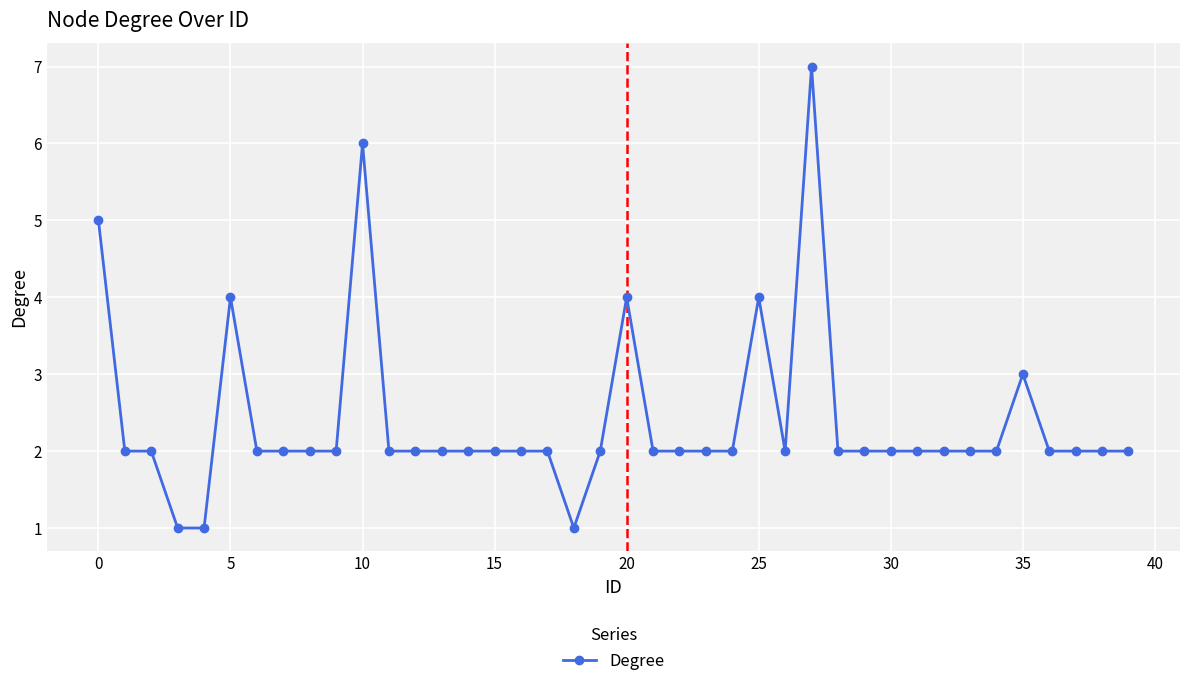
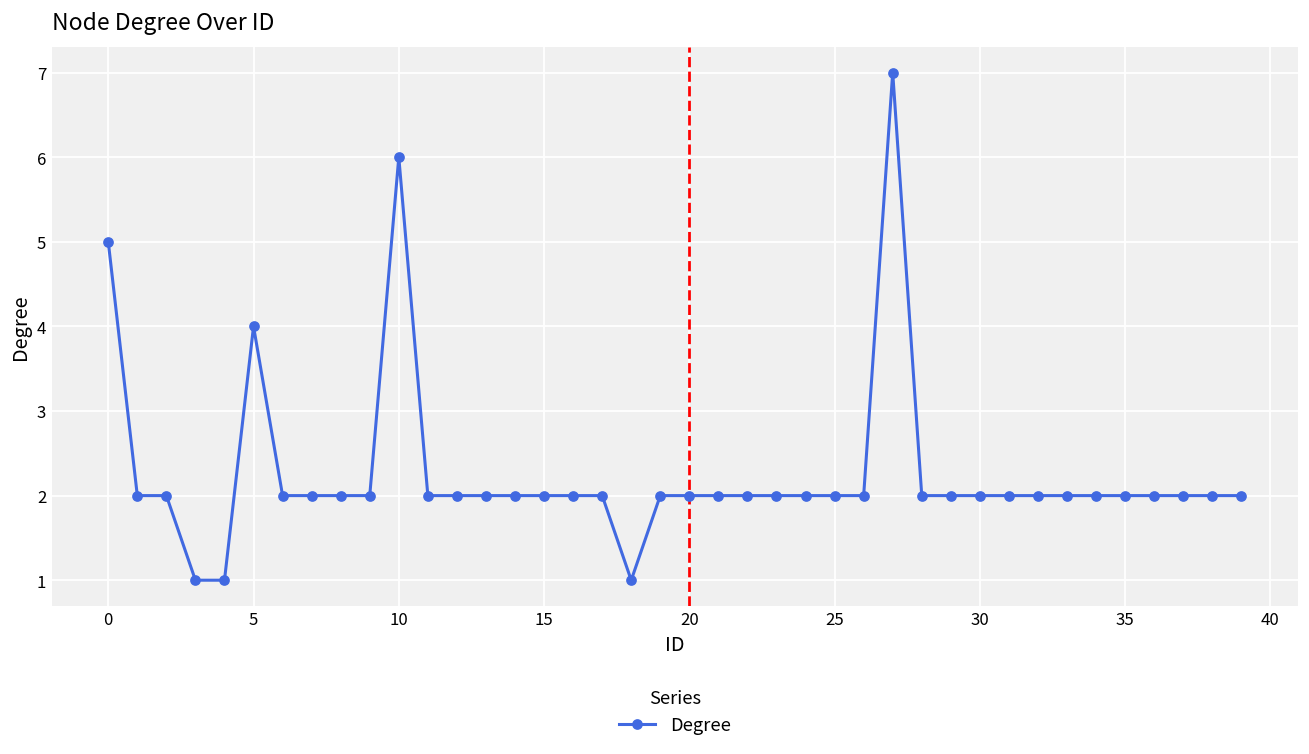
20: 4 -> 2
25: 4 -> 2
35: 3 -> 2
